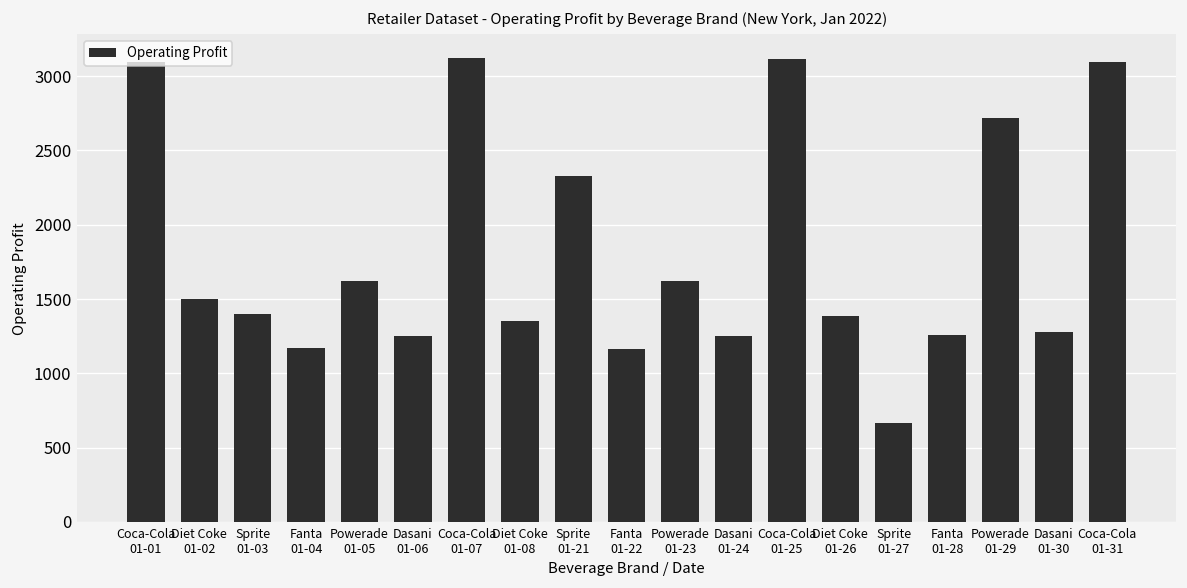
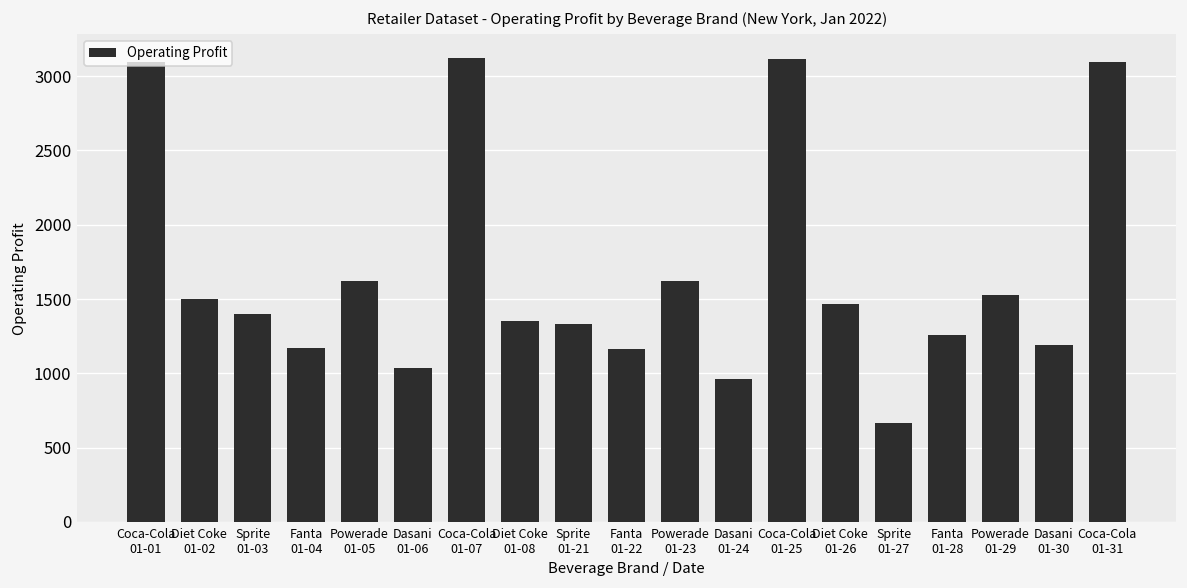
Dasani 01-06: 1250 -> 1040
Sprite 01-21: 2330 -> 1330
Dasani 01-24: 1250 -> 960
Diet Coke 01-26: 1390 -> 1470
Powerade 01-29: 2720 -> 1530
Dasani 01-30: 1280 -> 1190
